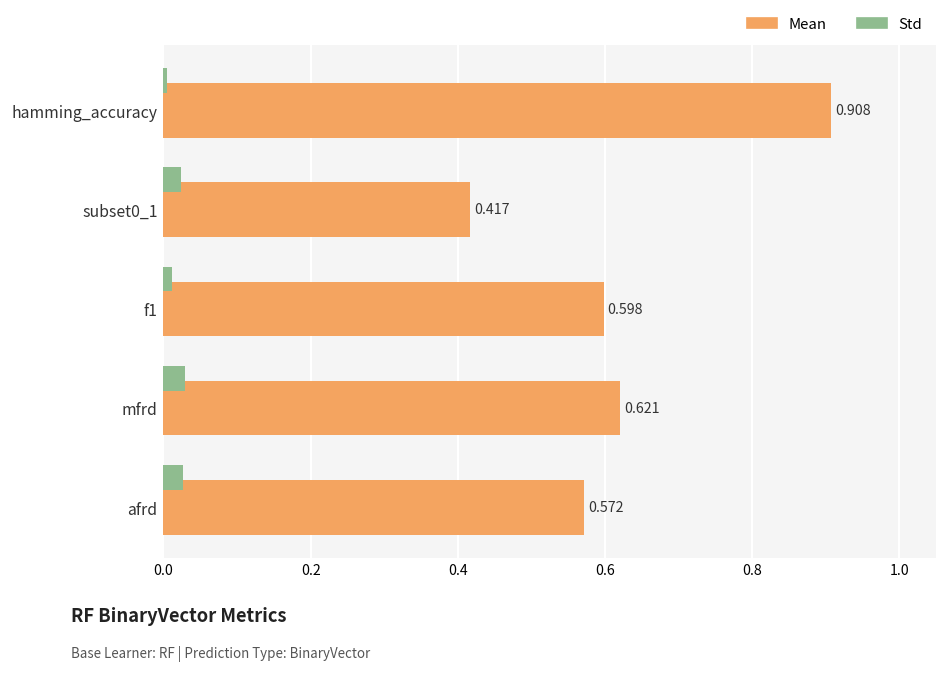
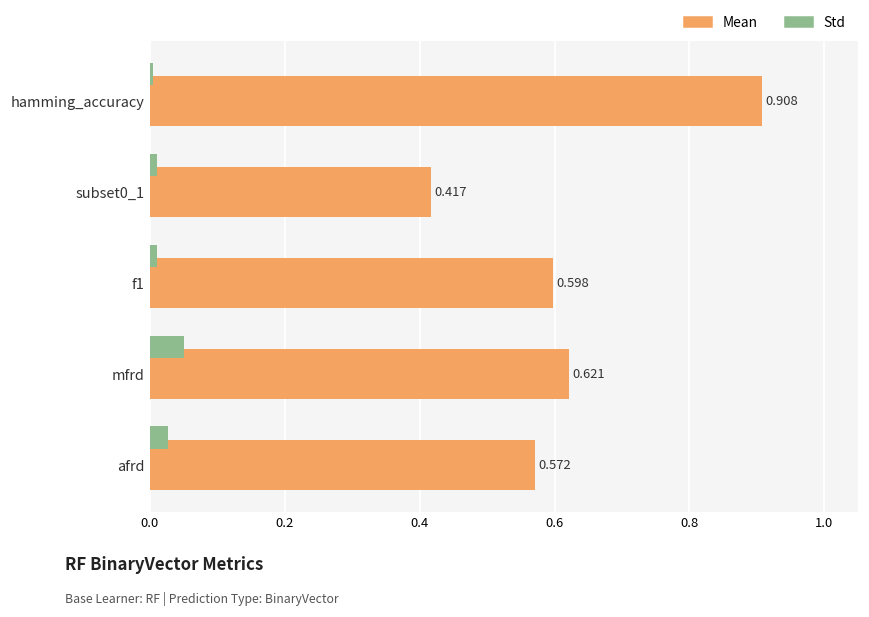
Std, subset0_1: 0.02 -> 0.01
Std, mfrd: 0.03 -> 0.05
